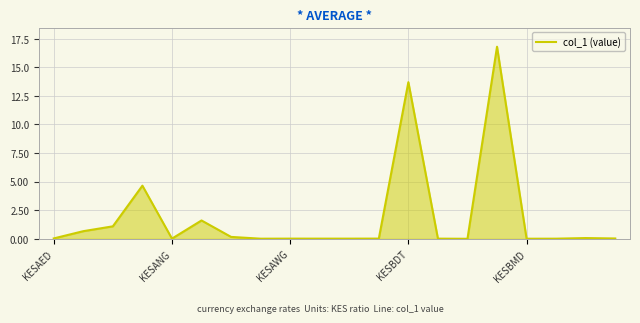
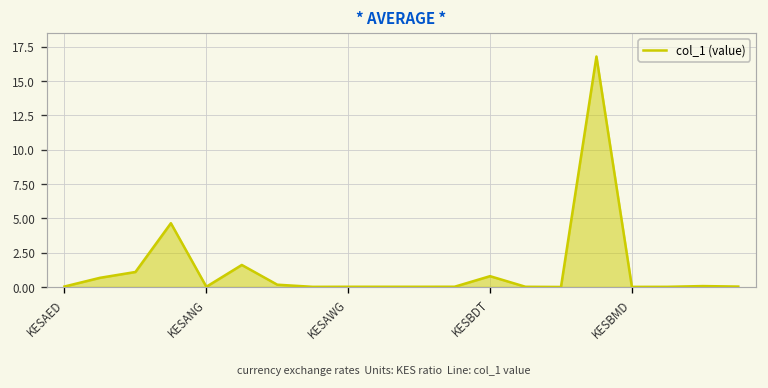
KESBDT: 13.7 -> 0.8
